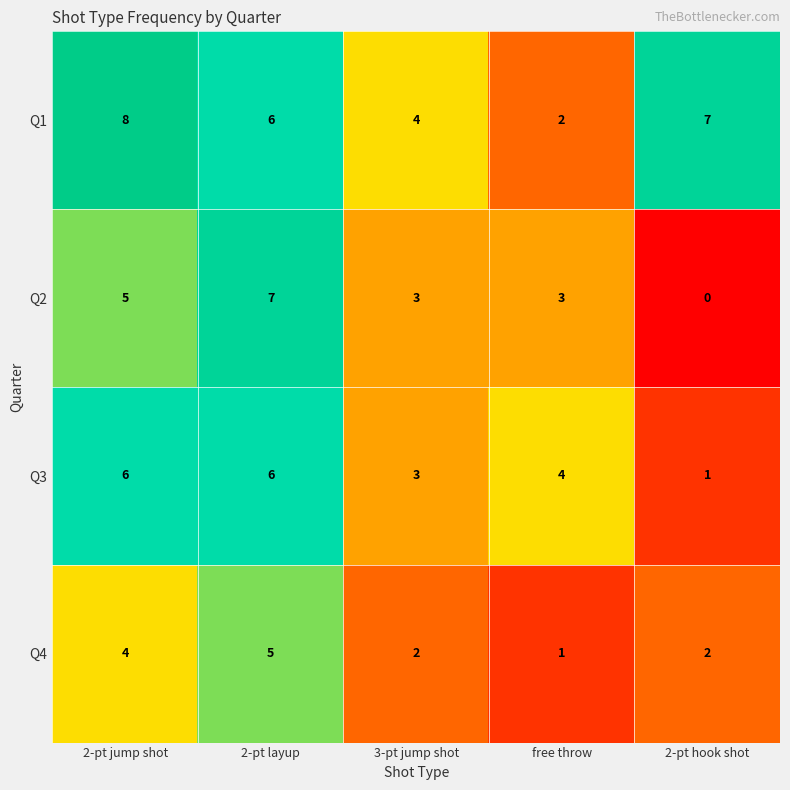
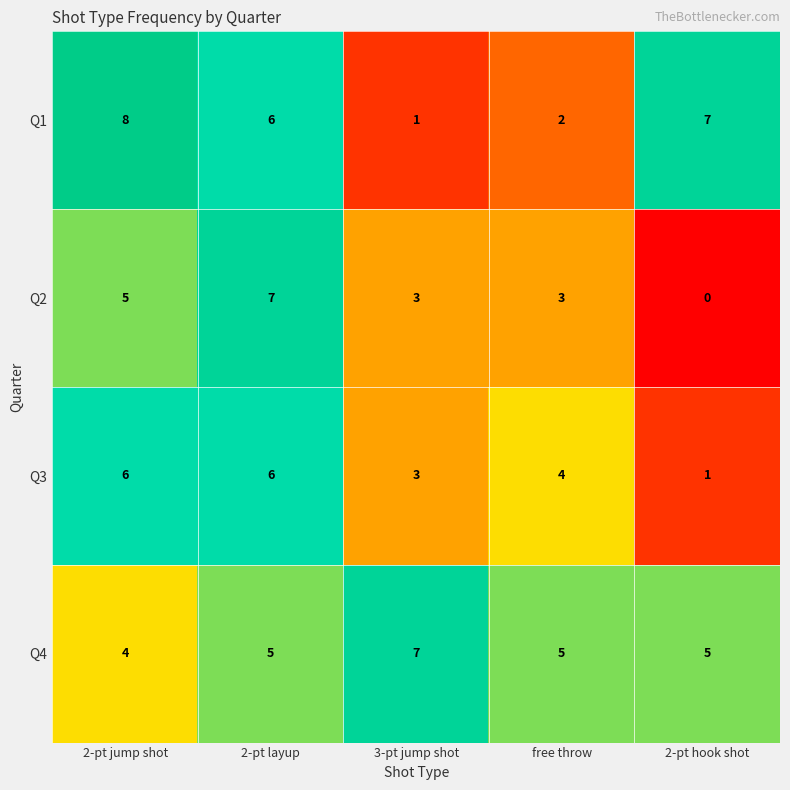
Q1, 3-pt jump shot: 4 -> 1
Q4, 3-pt jump shot: 2 -> 7
Q4, free throw: 1 -> 5
Q4, 2-pt hook shot: 2 -> 5
